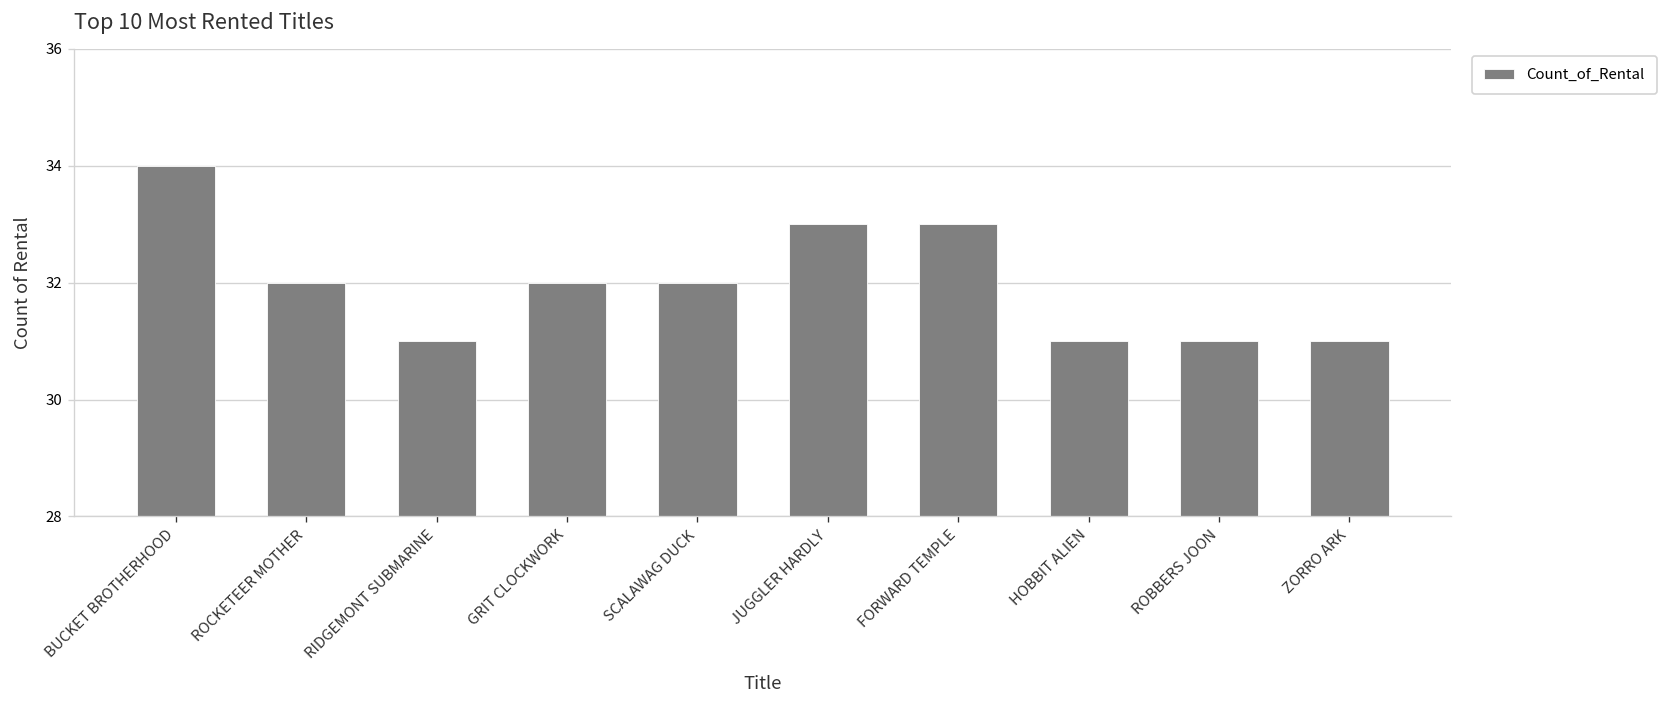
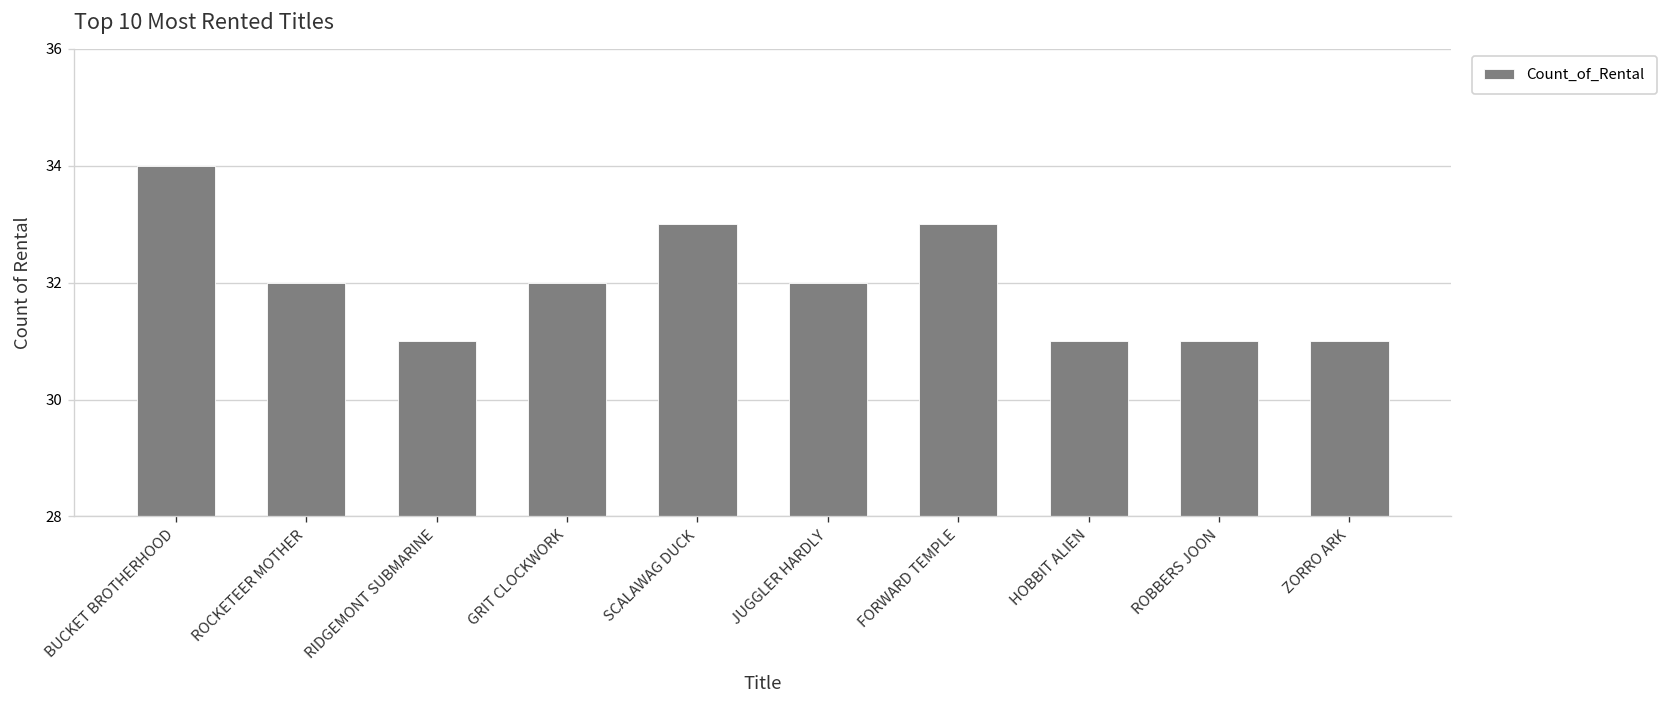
SCALAWAG DUCK: 32 -> 33
JUGGLER HARDLY: 33 -> 32
